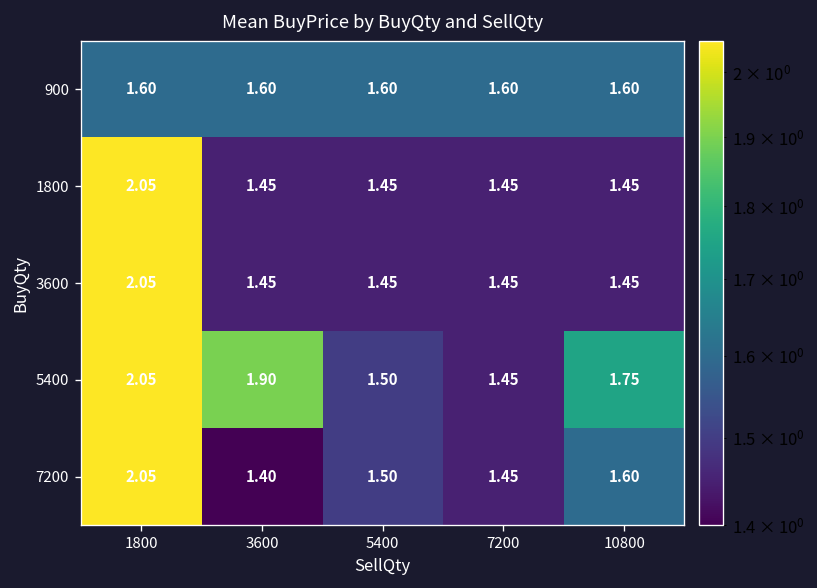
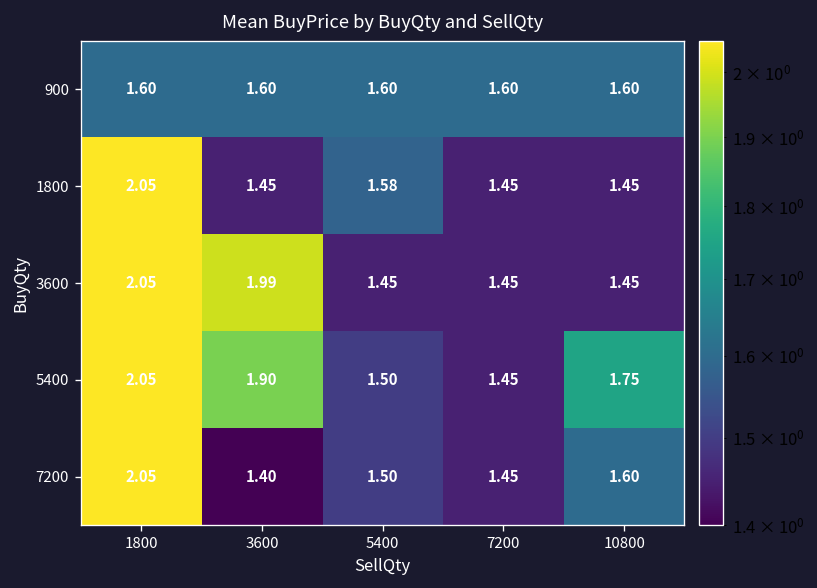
1800, 5400: 1.45 -> 1.58
3600, 3600: 1.45 -> 1.99
